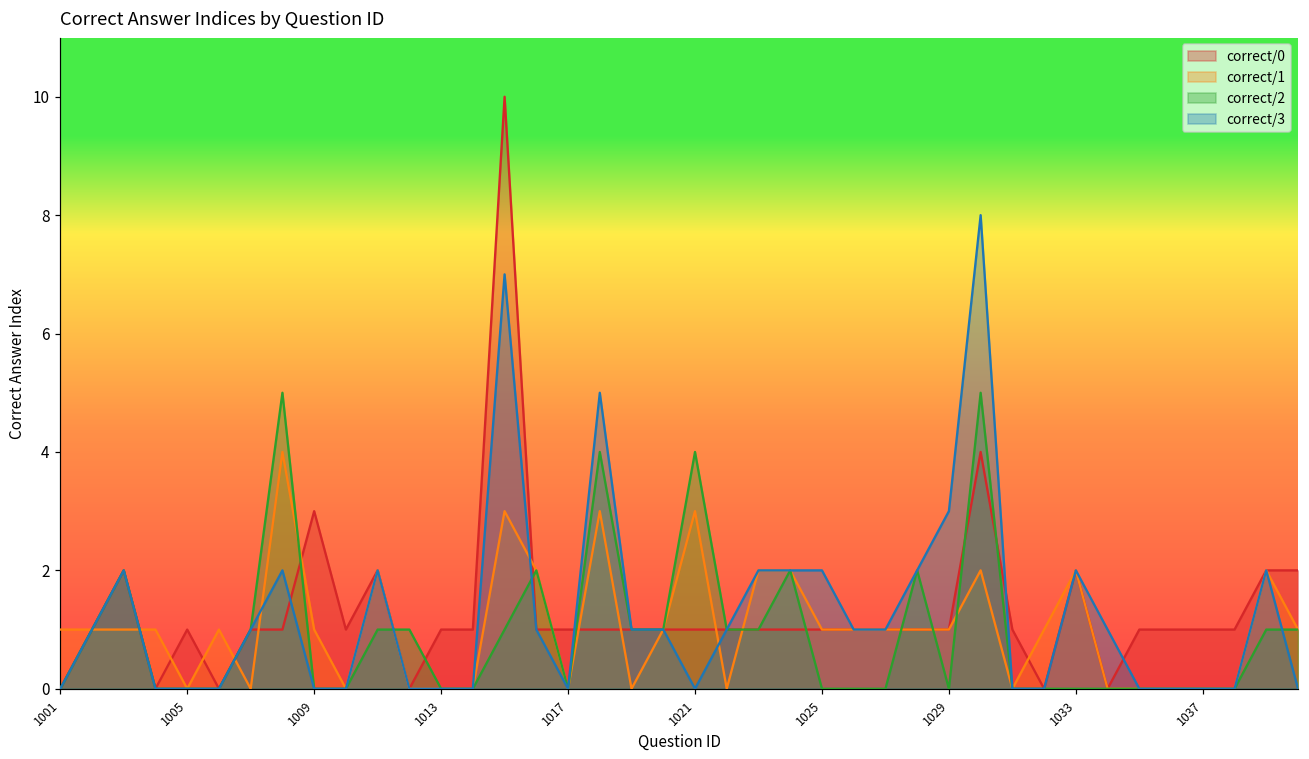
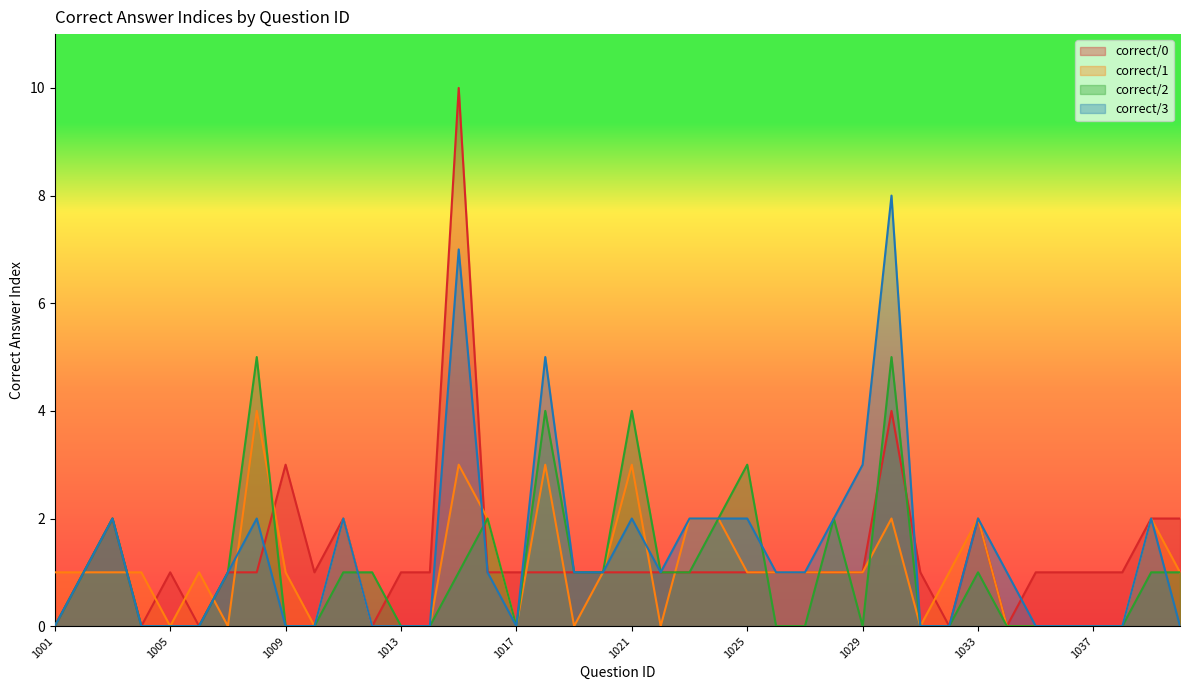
correct/3, 1021: 0 -> 2
correct/2, 1025: 0 -> 3
correct/2, 1033: 0 -> 1
